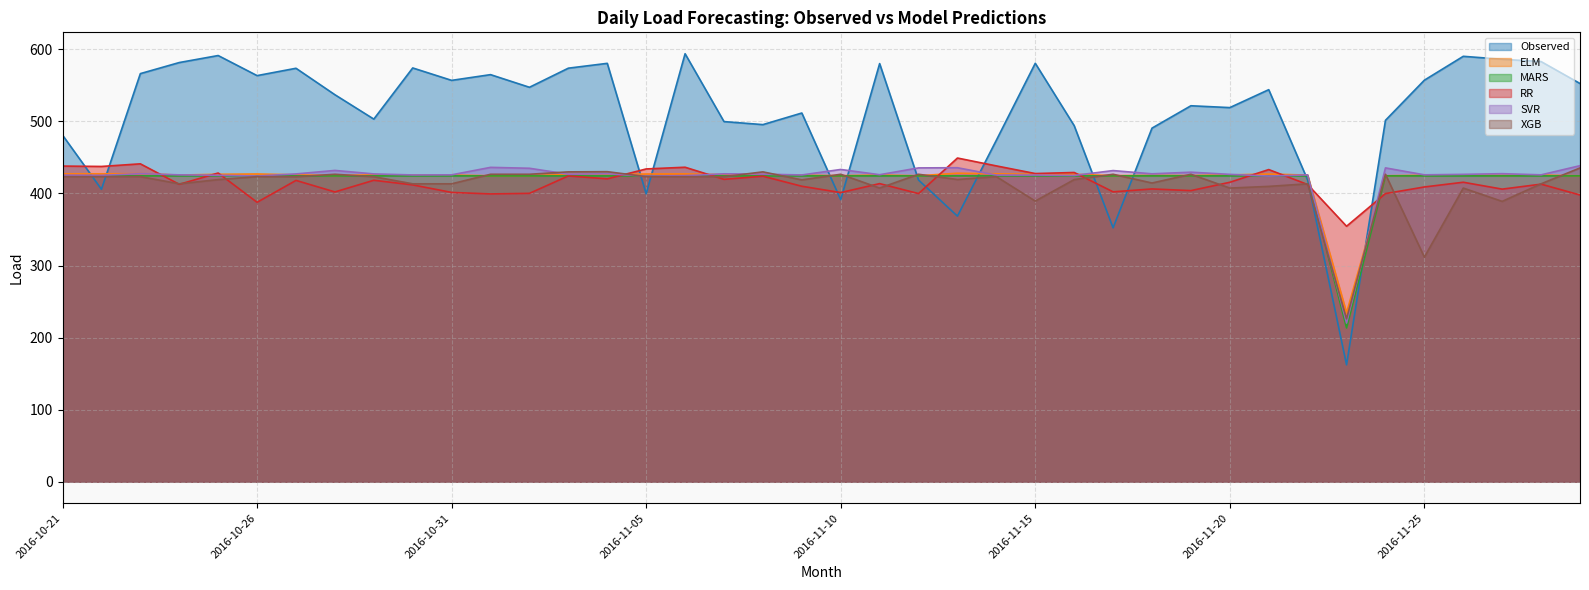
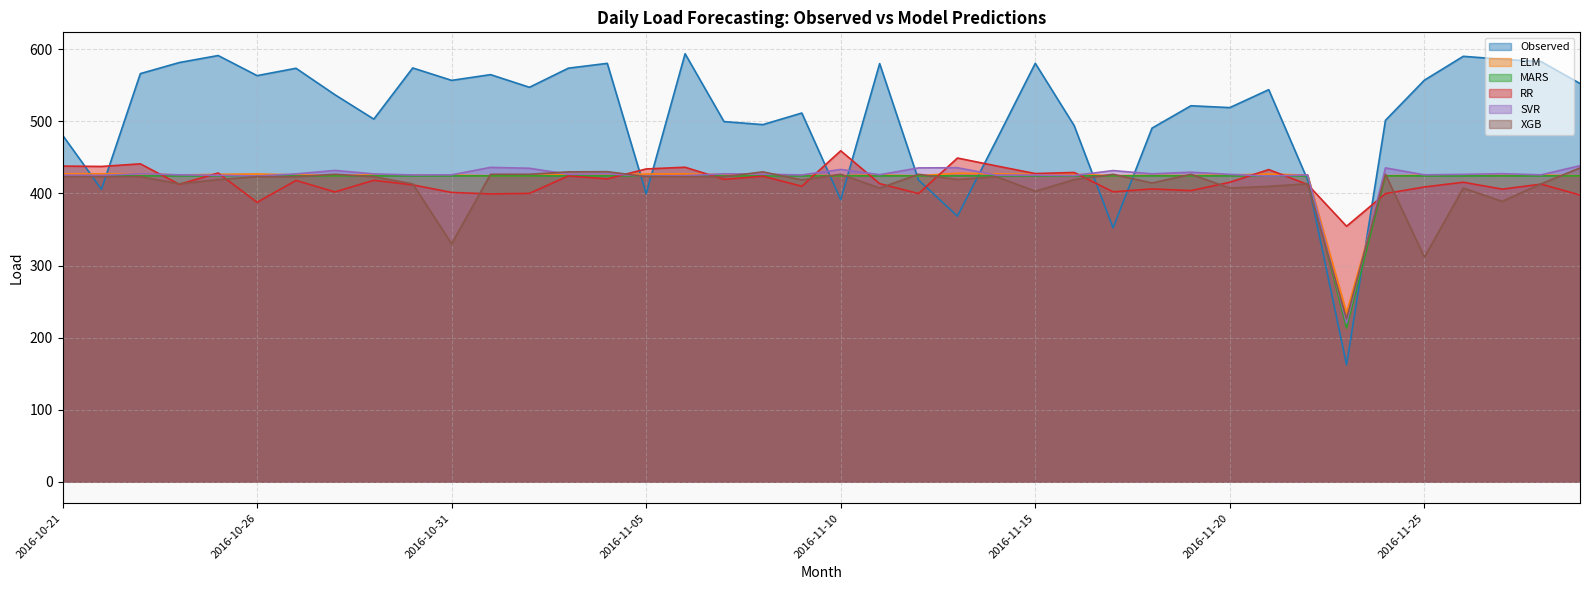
XGB, 2016-10-31: 410 -> 330
RR, 2016-11-10: 400 -> 460
XGB, 2016-11-15: 390 -> 400
